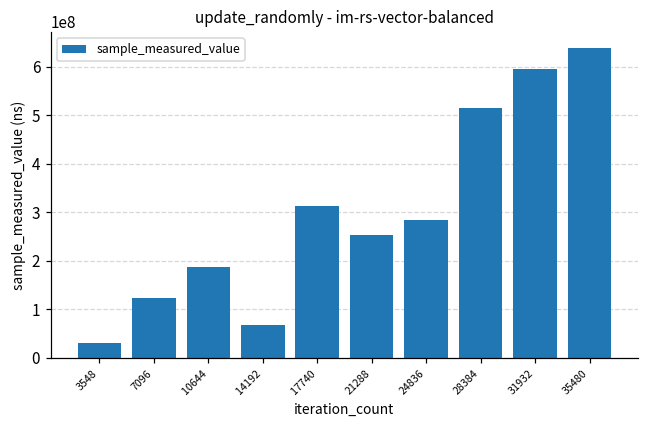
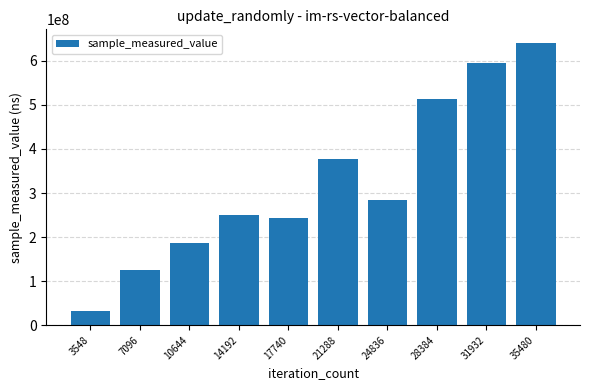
14192: 70000000 -> 250000000
17740: 310000000 -> 240000000
21288: 250000000 -> 380000000
